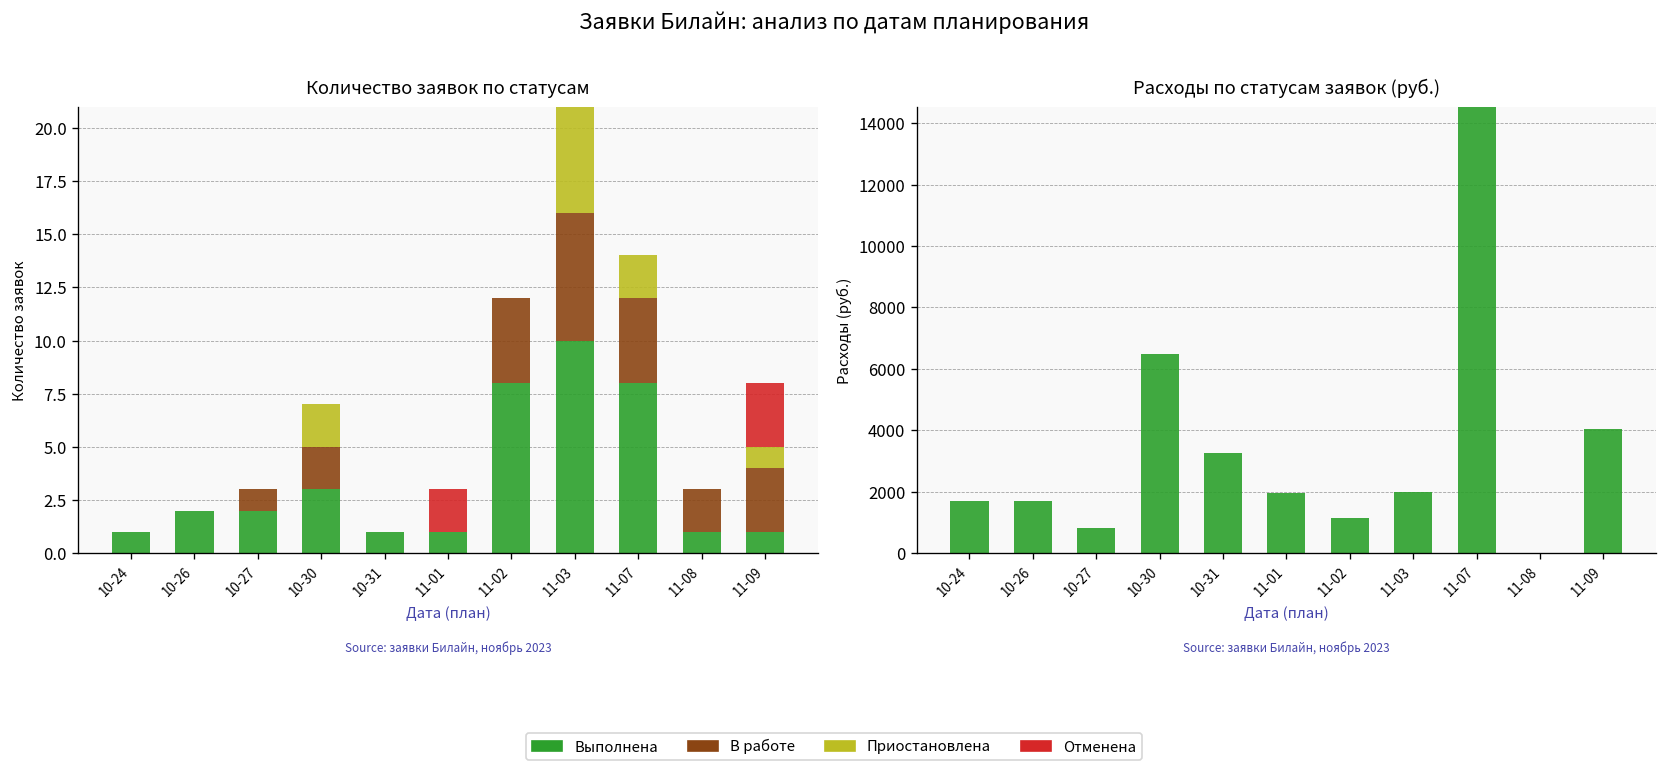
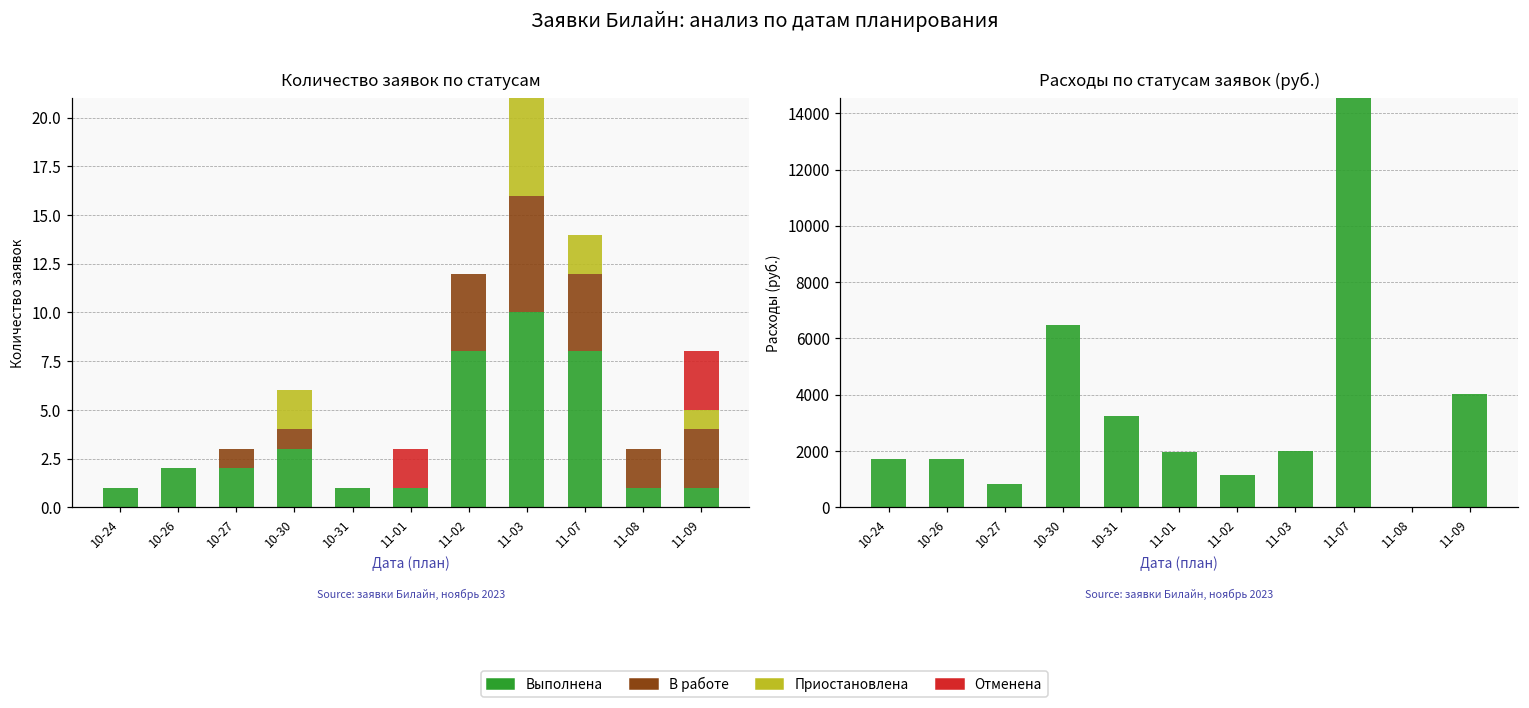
Количество заявок по статусам, В работе, 10-30: 2 -> 1
